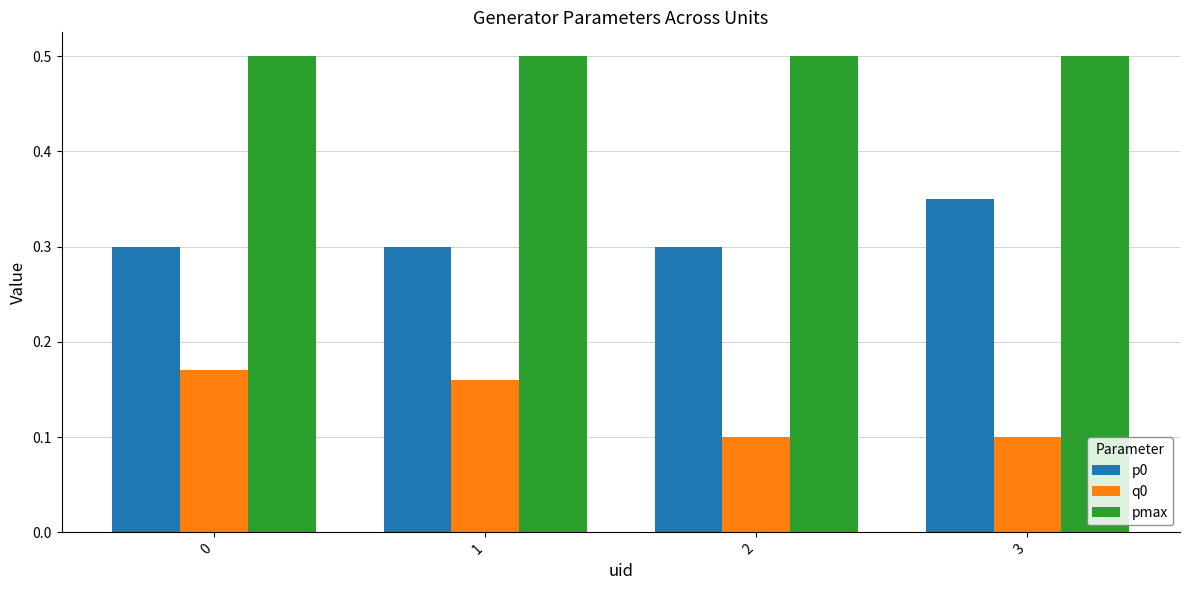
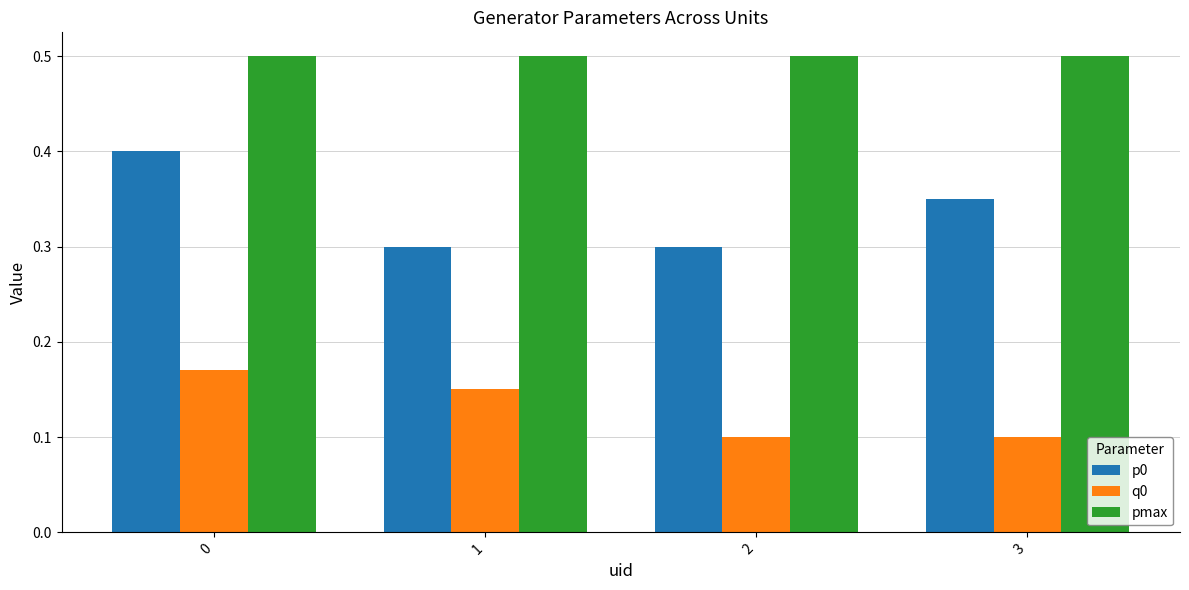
p0, 0: 0.3 -> 0.4
q0, 1: 0.16 -> 0.15
